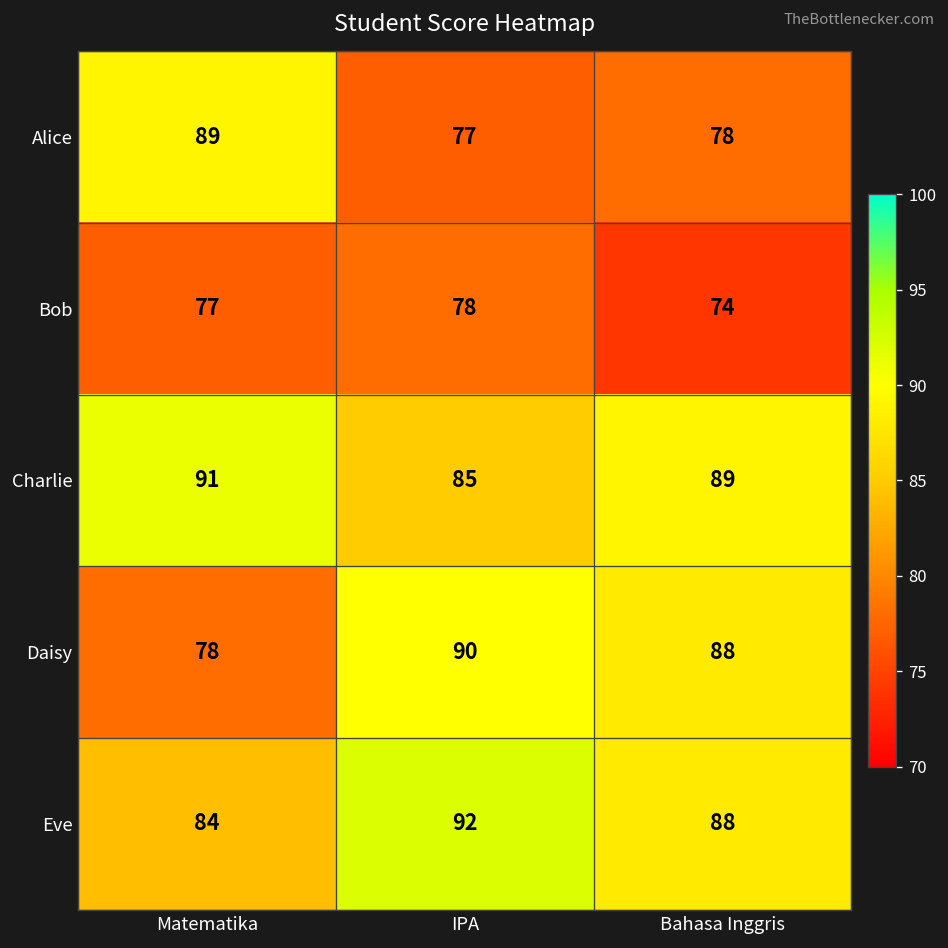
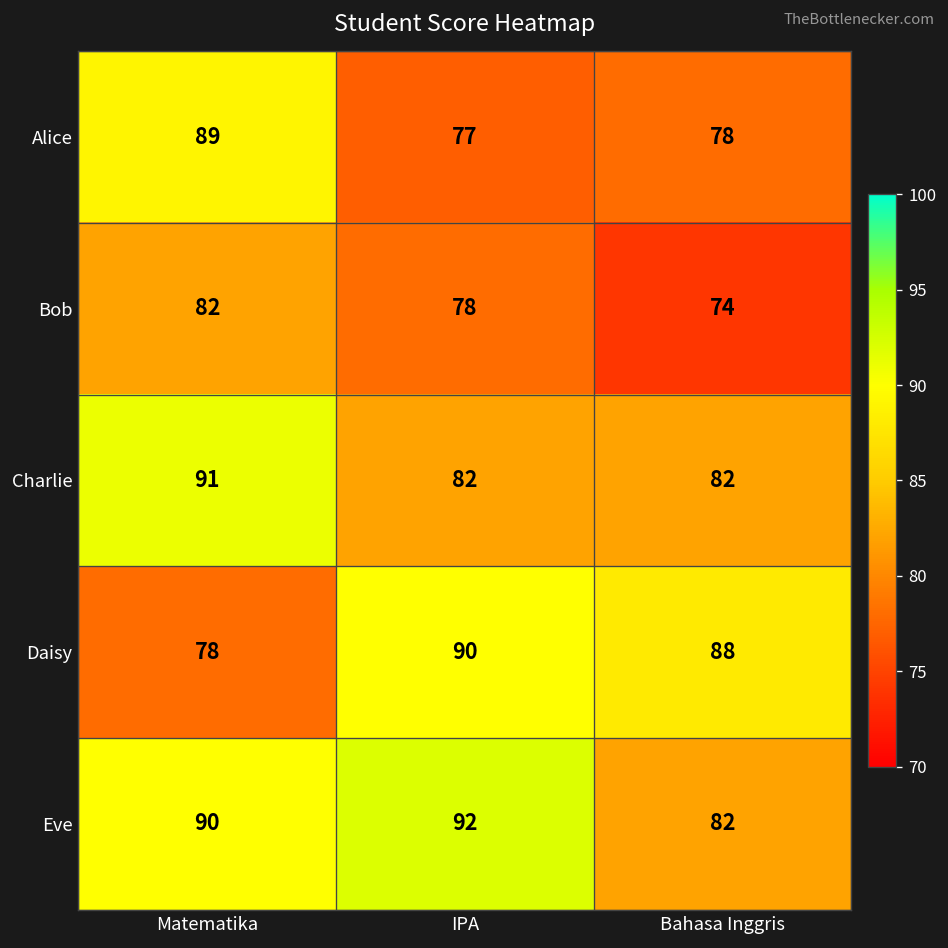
Bob, Matematika: 77 -> 82
Charlie, IPA: 85 -> 82
Charlie, Bahasa Inggris: 89 -> 82
Eve, Matematika: 84 -> 90
Eve, Bahasa Inggris: 88 -> 82
